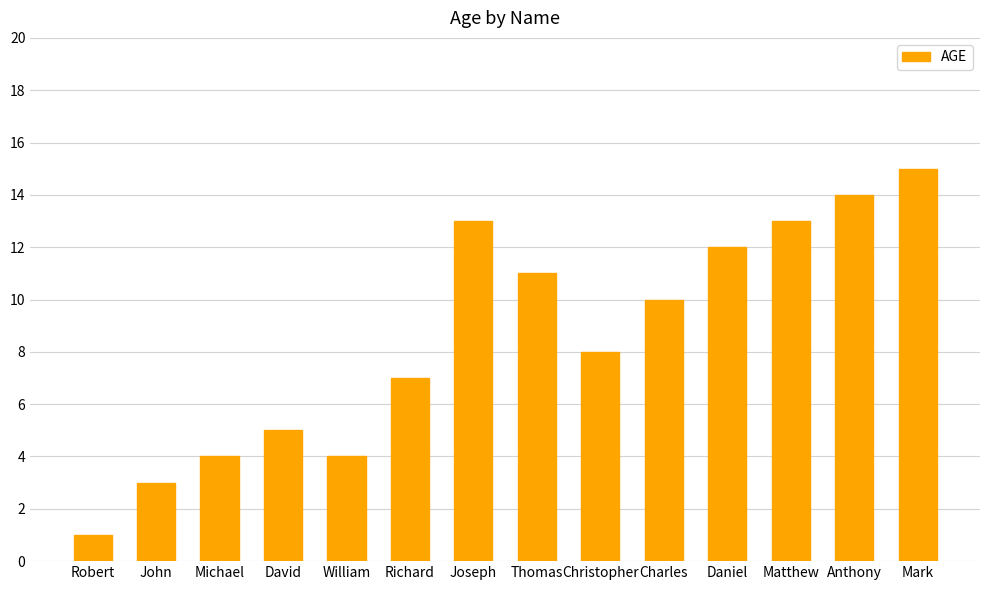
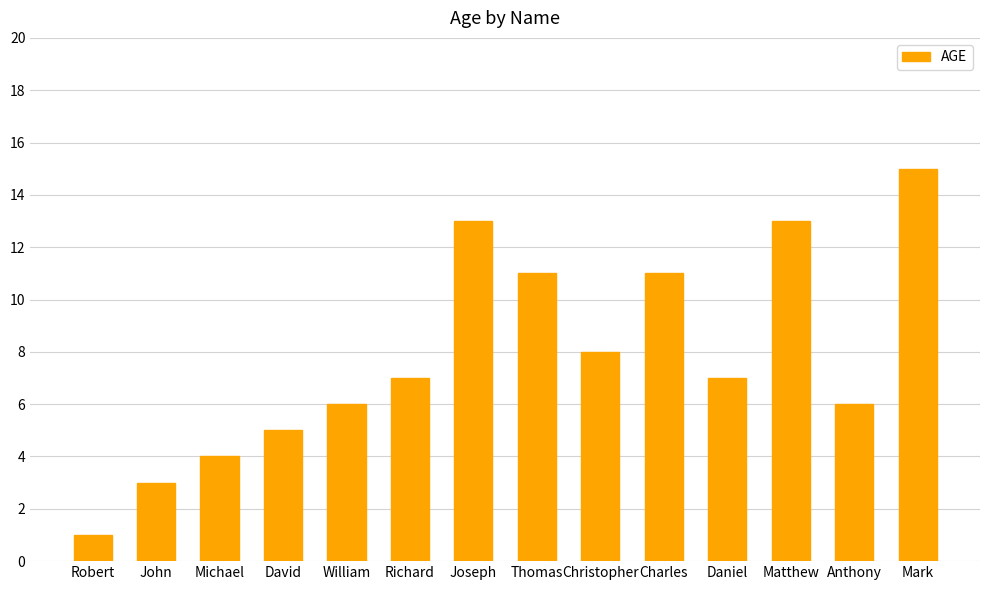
William: 4 -> 6
Charles: 10 -> 11
Daniel: 12 -> 7
Anthony: 14 -> 6
